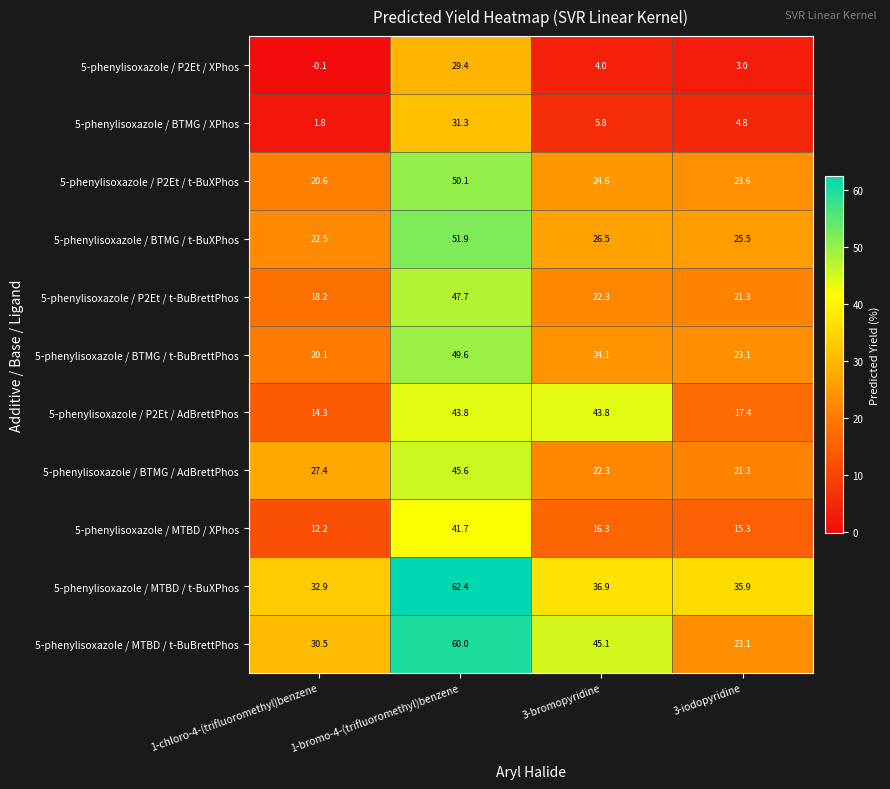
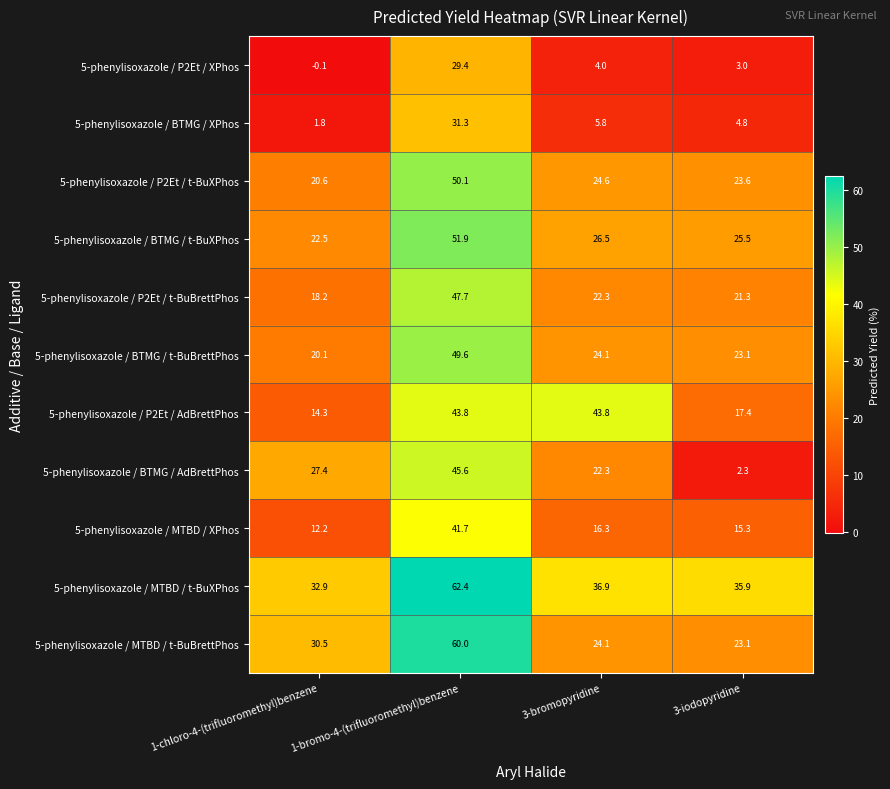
5-phenylisoxazole / BTMG / AdBrettPhos, 3-iodopyridine: 21.3 -> 2.3
5-phenylisoxazole / MTBD / t-BuBrettPhos, 3-bromopyridine: 45.1 -> 24.1
